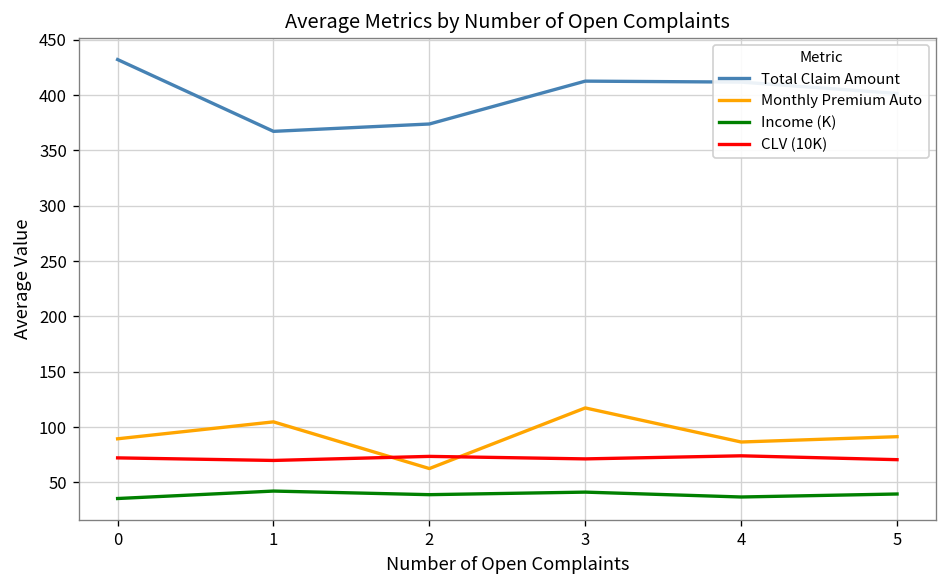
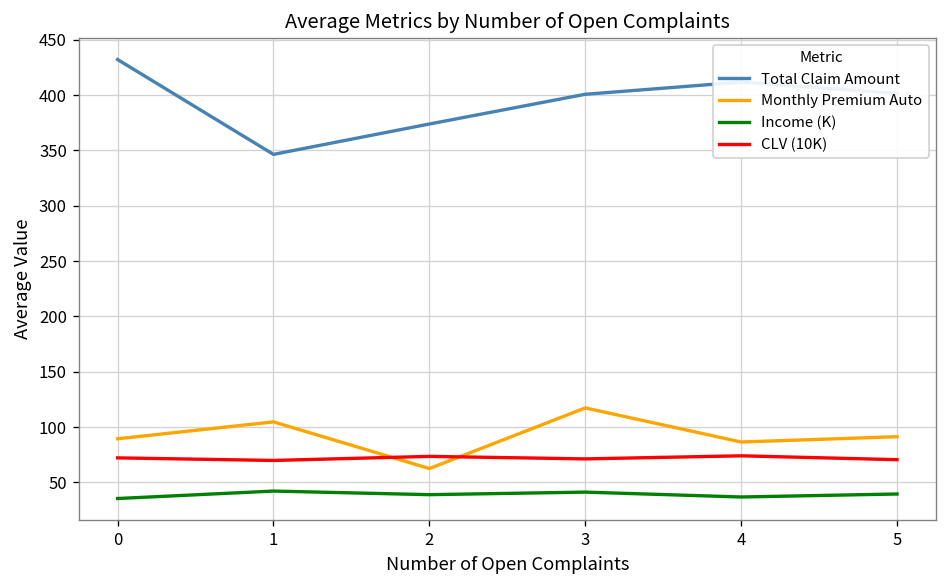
Total Claim Amount, 1: 370 -> 350
Total Claim Amount, 3: 410 -> 400
